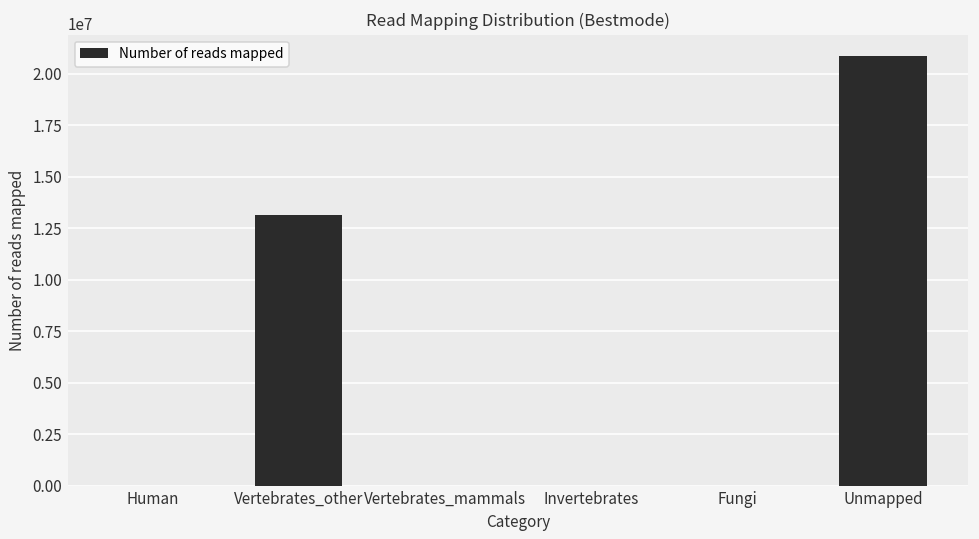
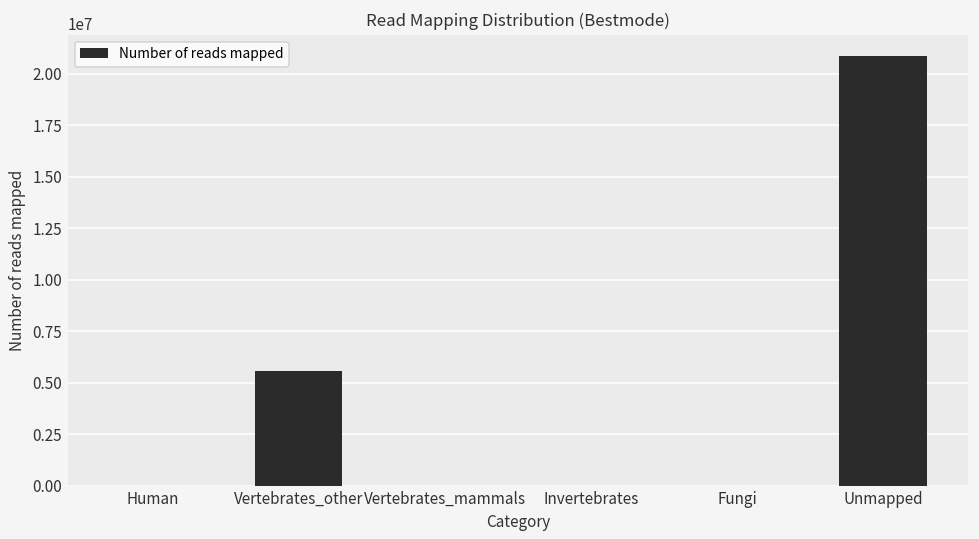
Vertebrates_other: 13100000 -> 5600000
